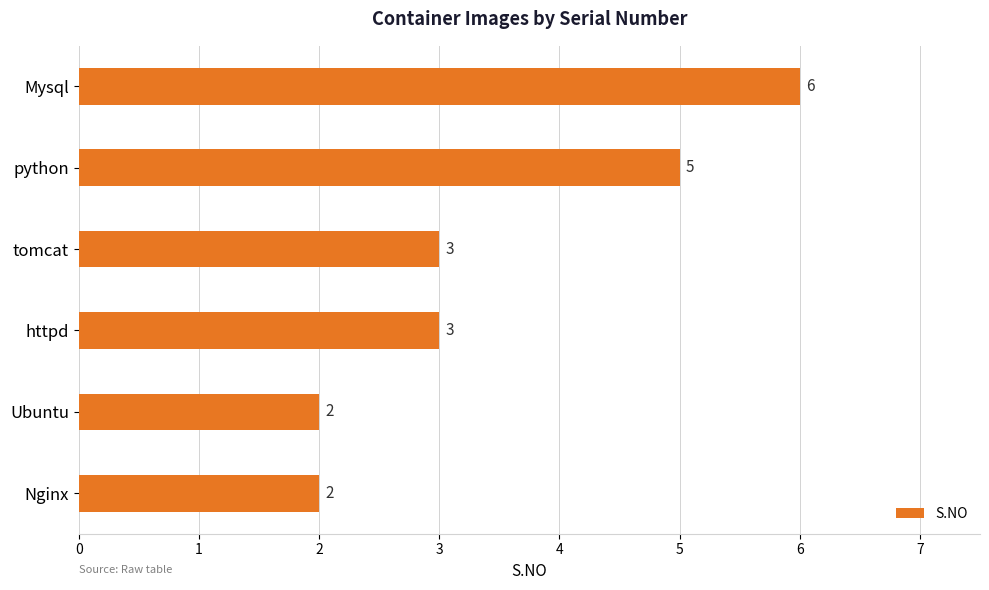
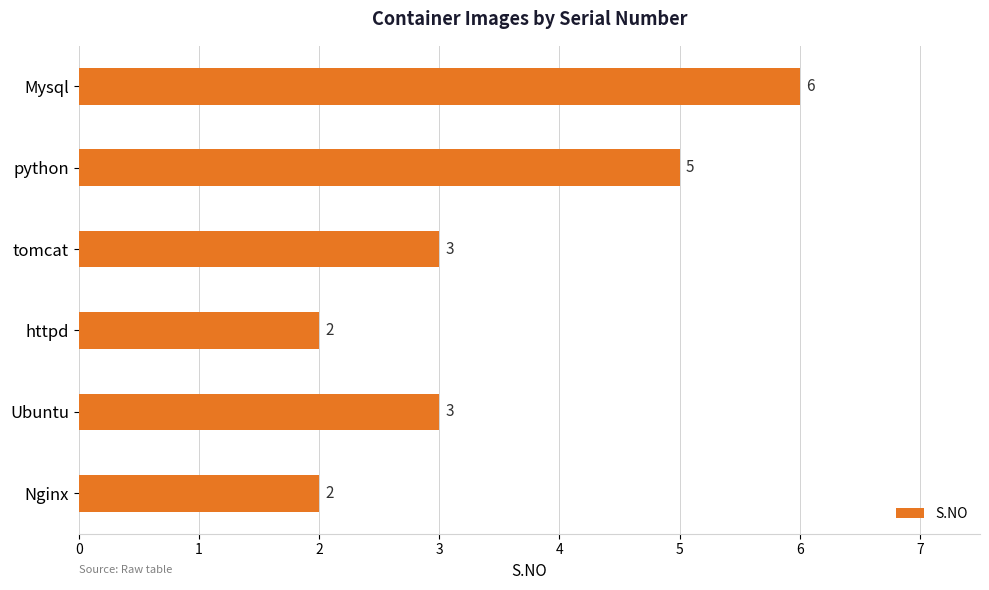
httpd: 3 -> 2
Ubuntu: 2 -> 3
